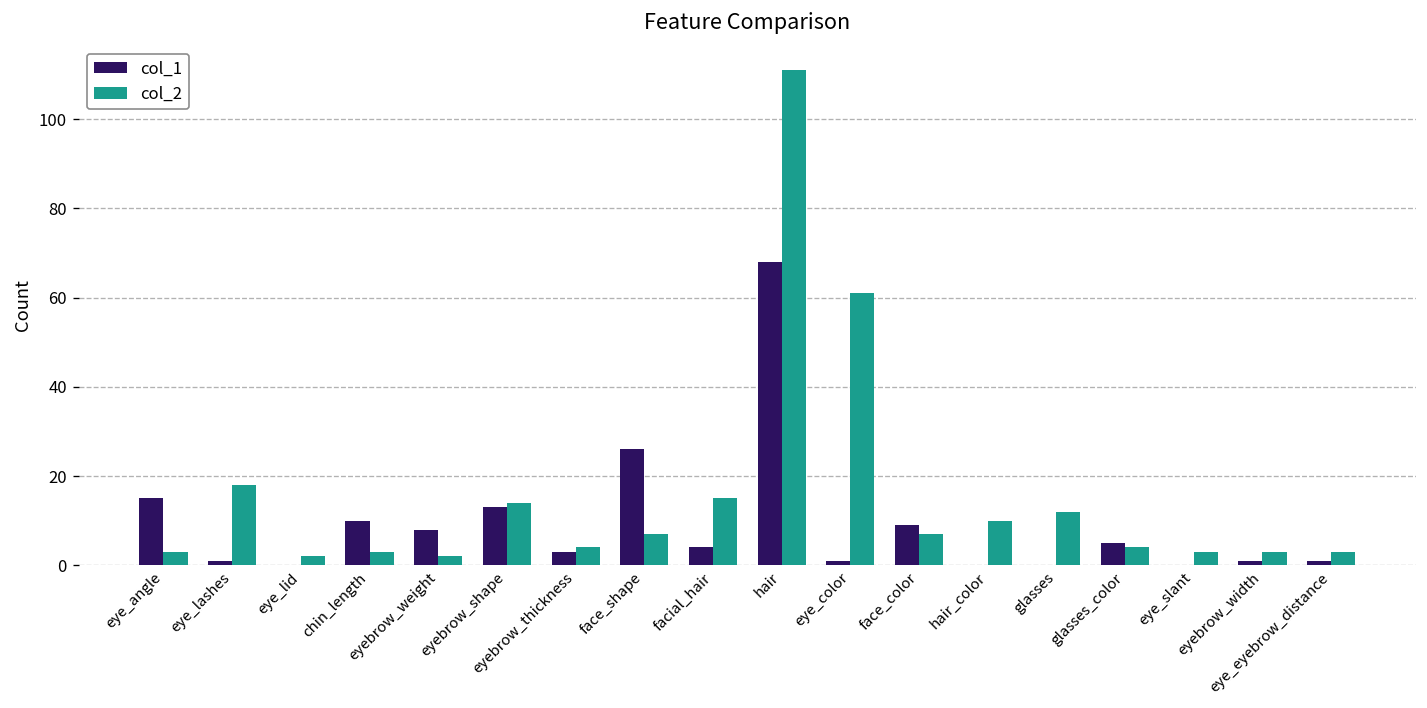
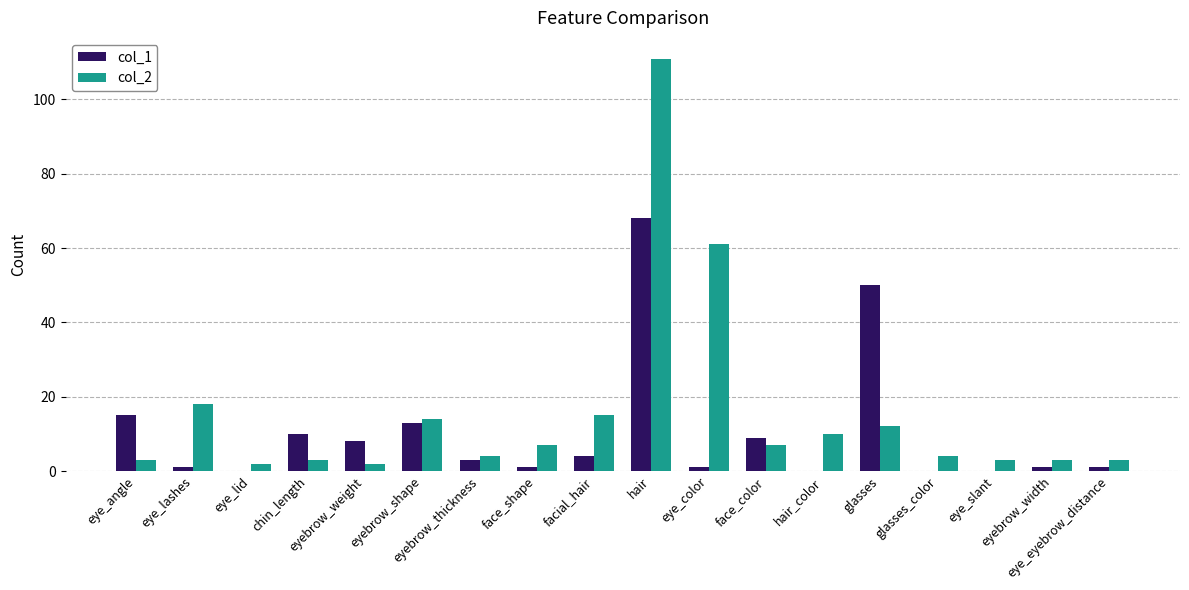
col_1, face_shape: 26 -> 1
col_1, glasses: 0 -> 50
col_1, glasses_color: 5 -> 0
